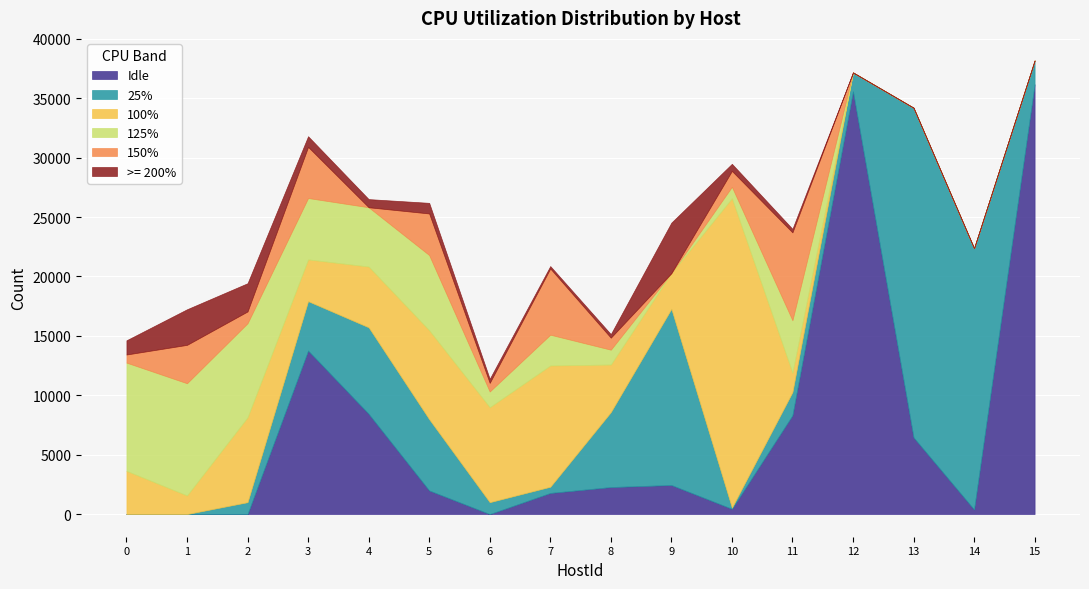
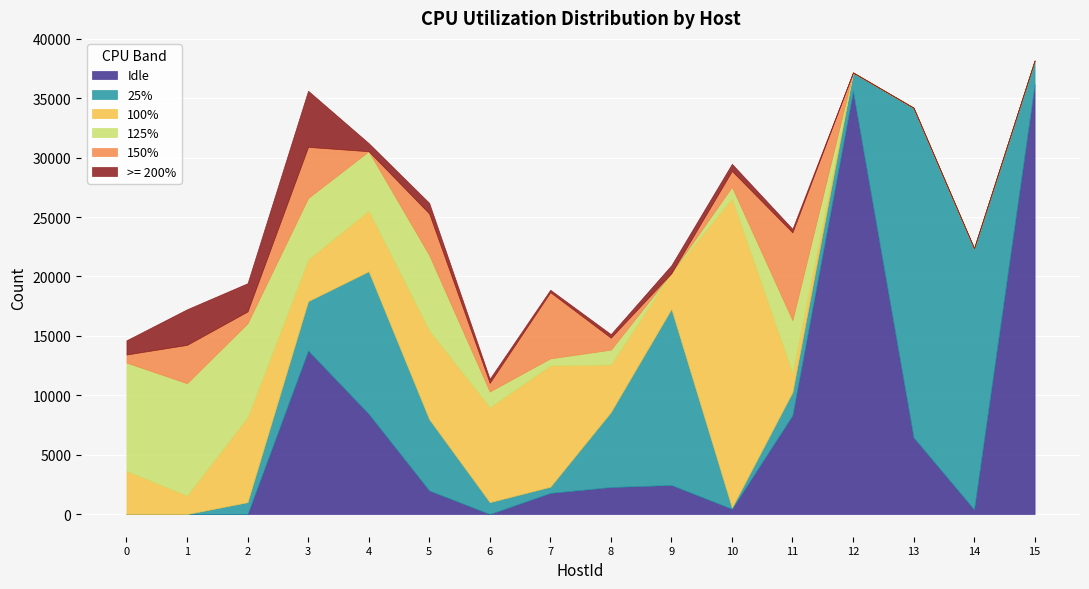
>= 200%, 3: 900 -> 4700
25%, 4: 7300 -> 12000
125%, 7: 2600 -> 600
>= 200%, 9: 4300 -> 700
